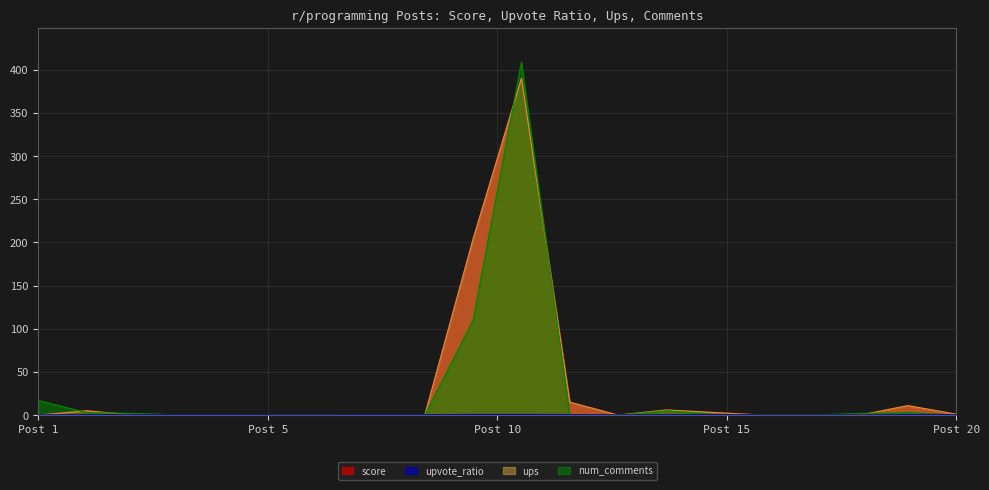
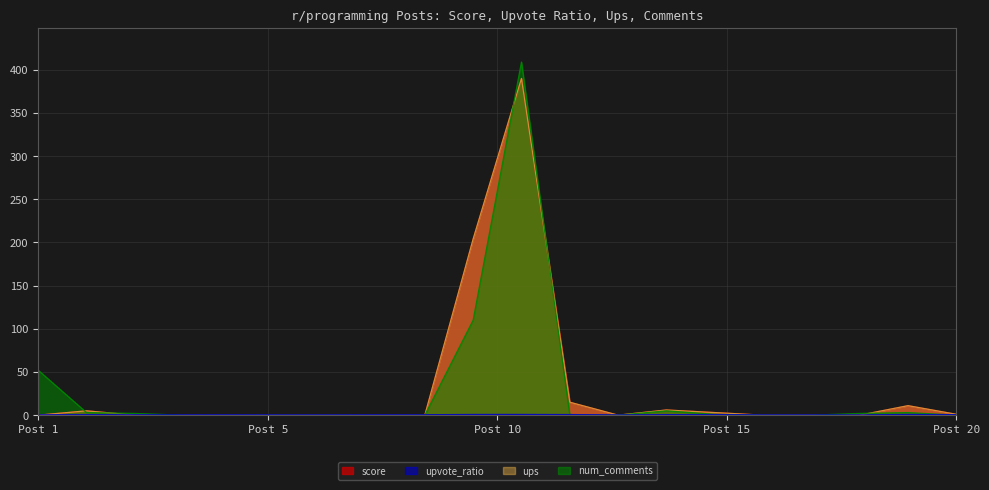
num_comments, Post 1: 20 -> 50
